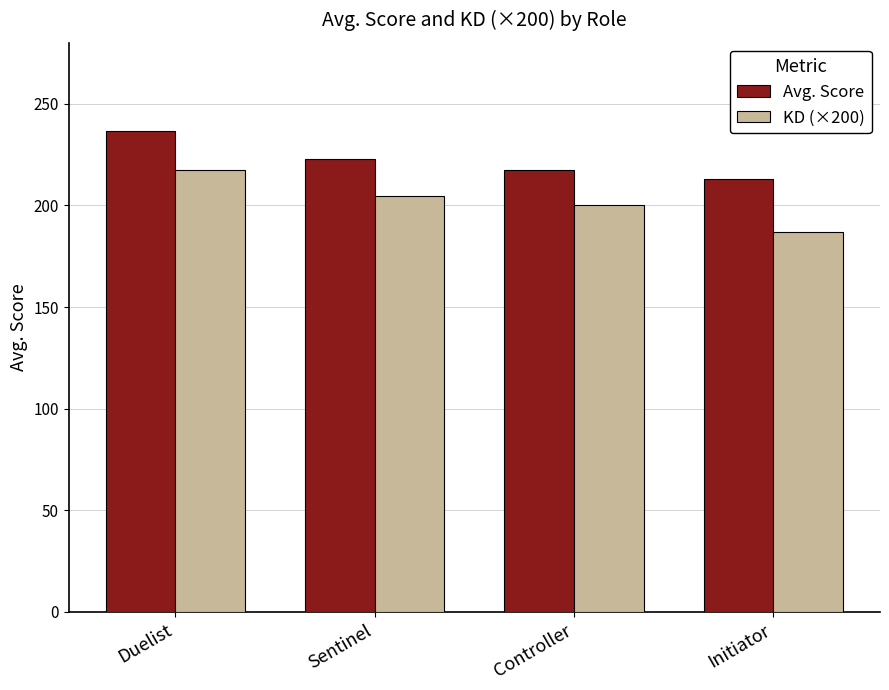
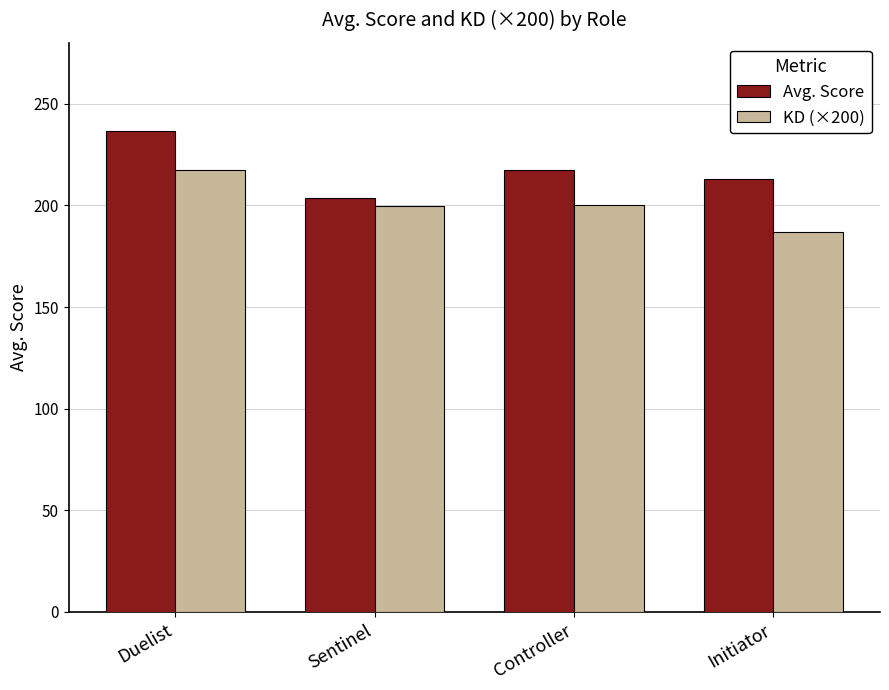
Avg. Score, Sentinel: 223 -> 204
KD (×200), Sentinel: 205 -> 200
